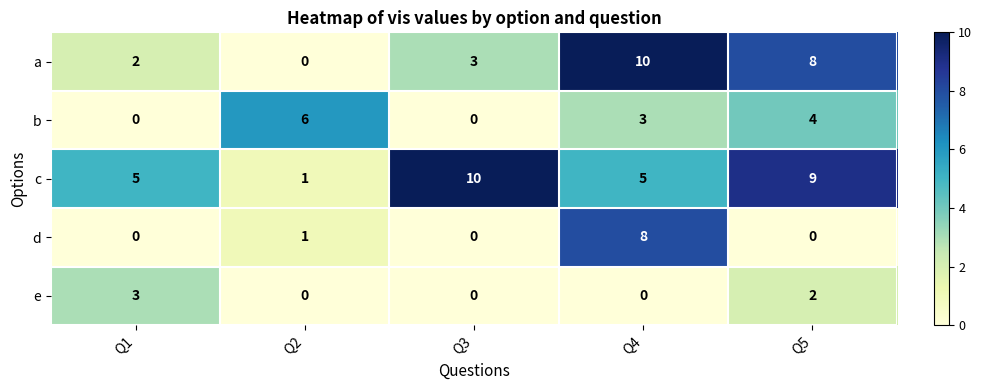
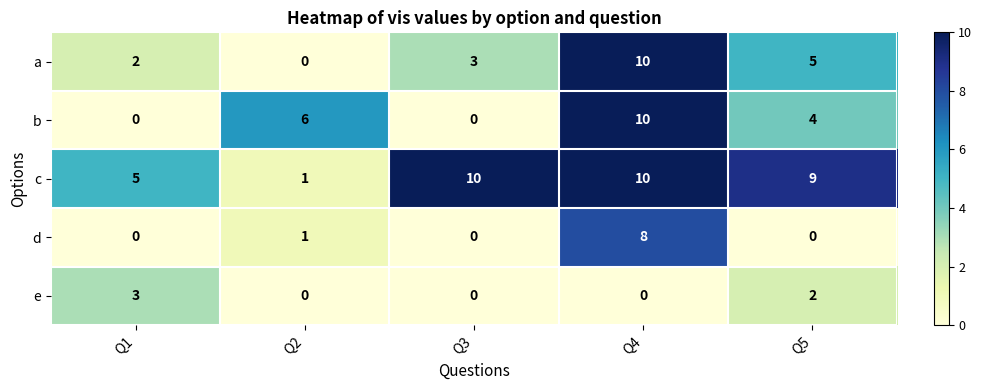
a, Q5: 8 -> 5
b, Q4: 3 -> 10
c, Q4: 5 -> 10
